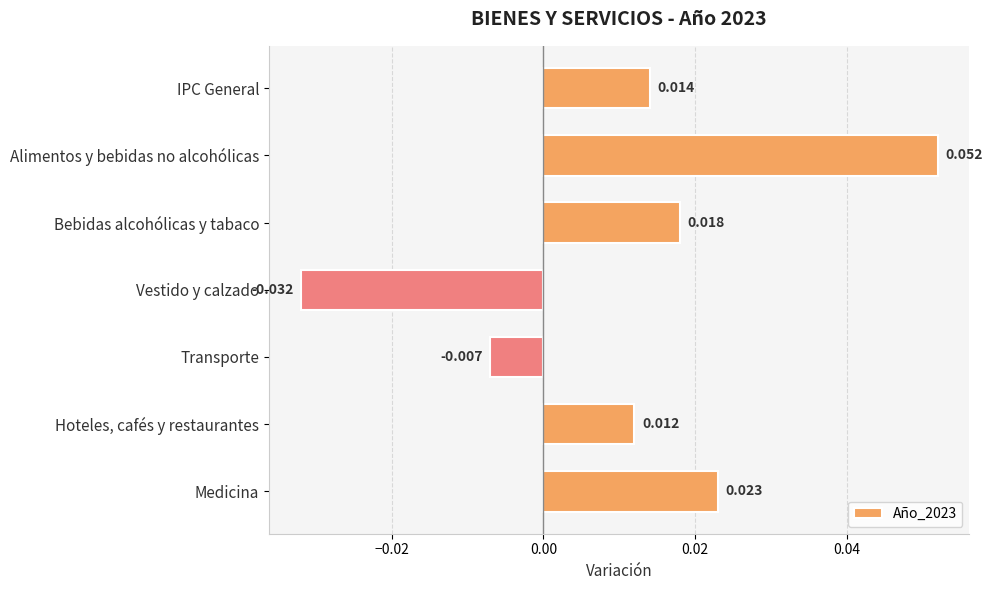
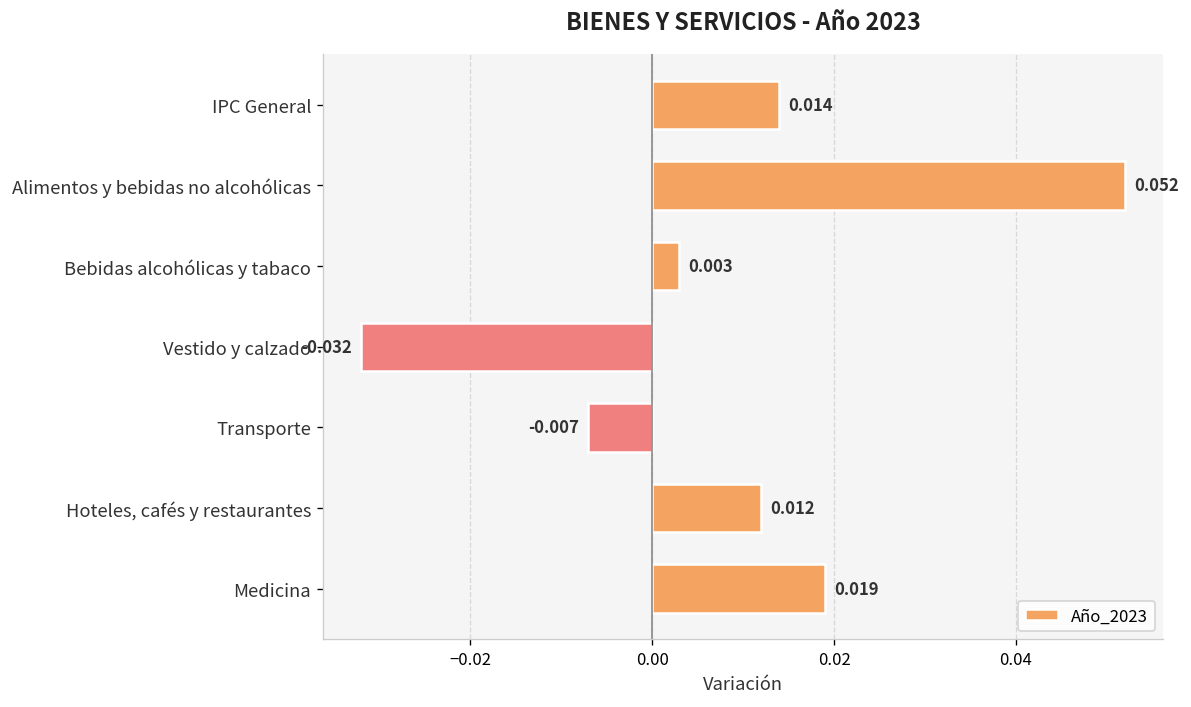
Bebidas alcohólicas y tabaco: 0.018 -> 0.003
Medicina: 0.023 -> 0.019
